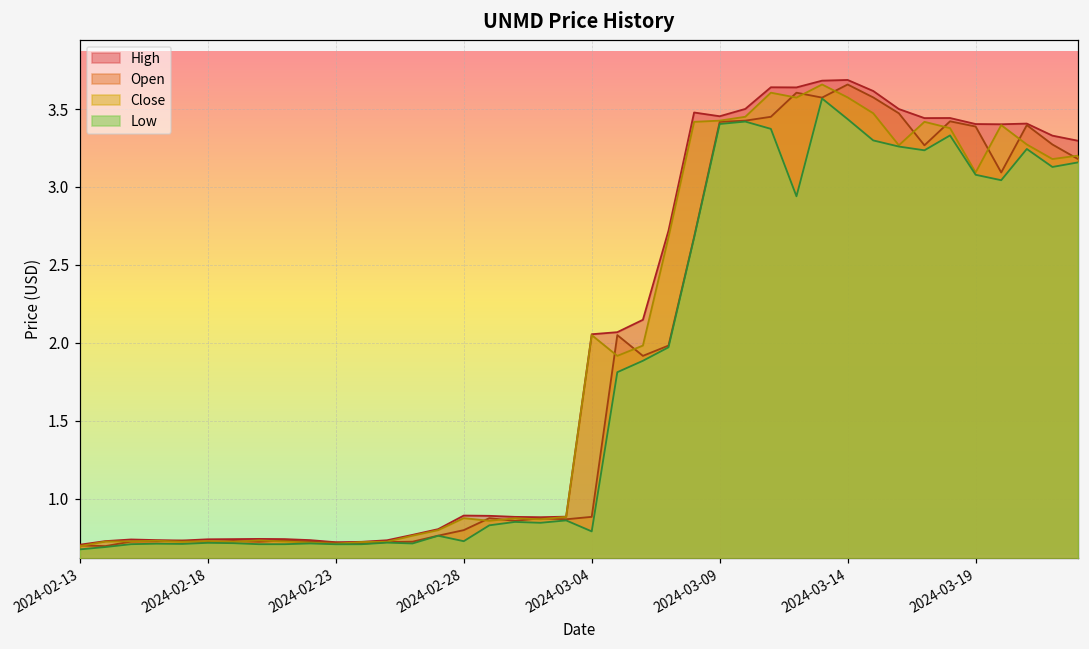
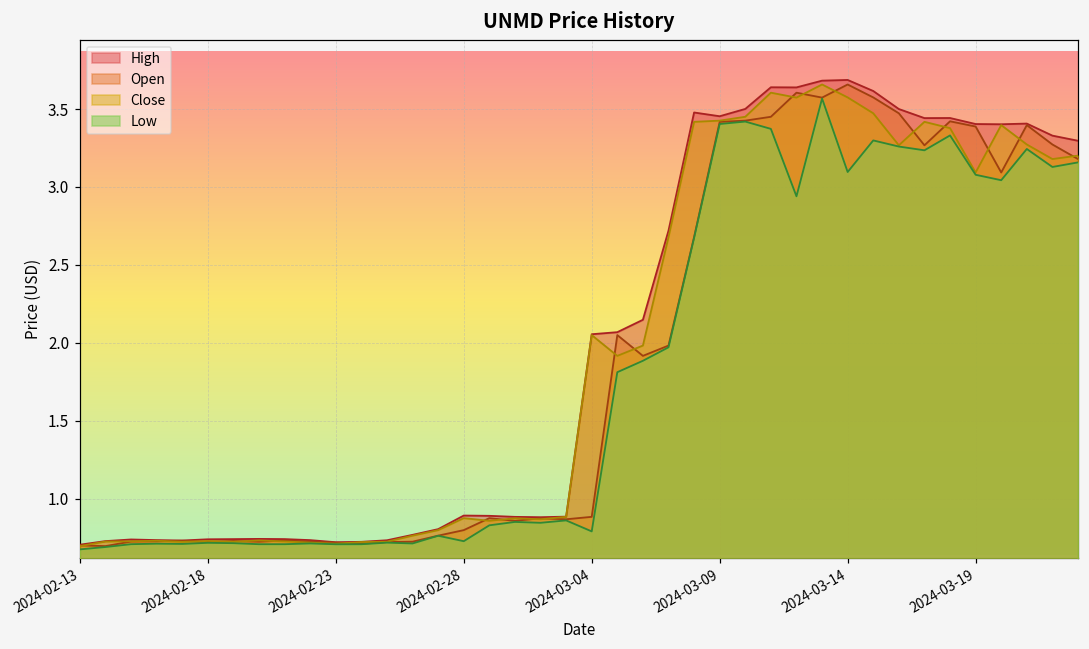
Low, 2024-03-14: 3.44 -> 3.10
